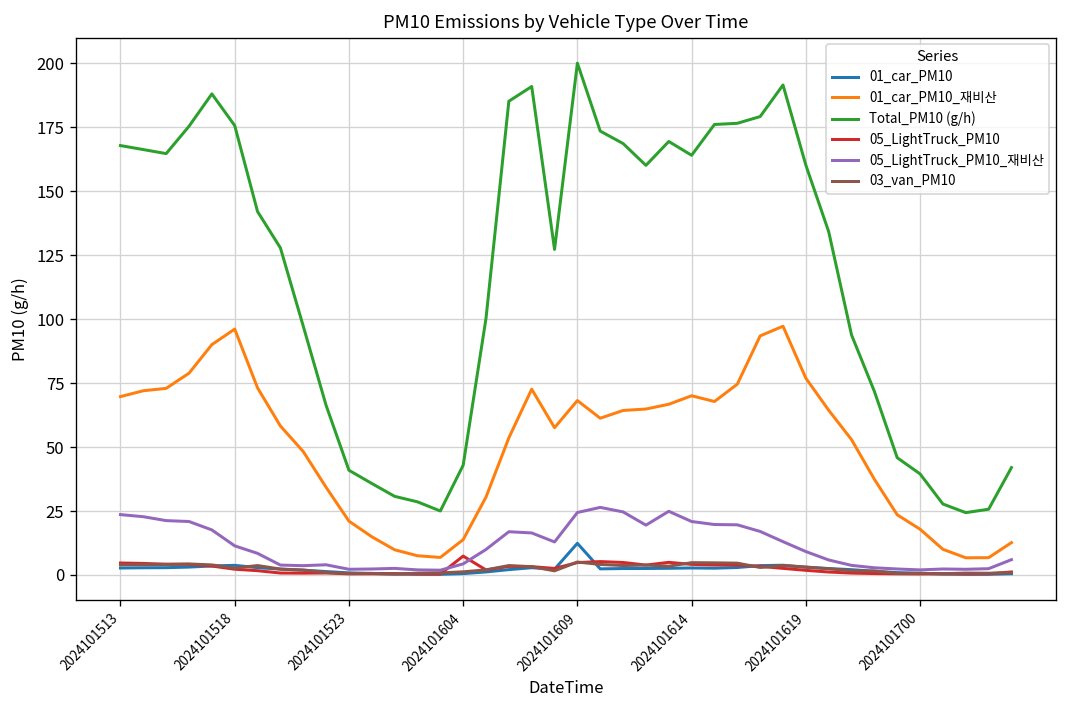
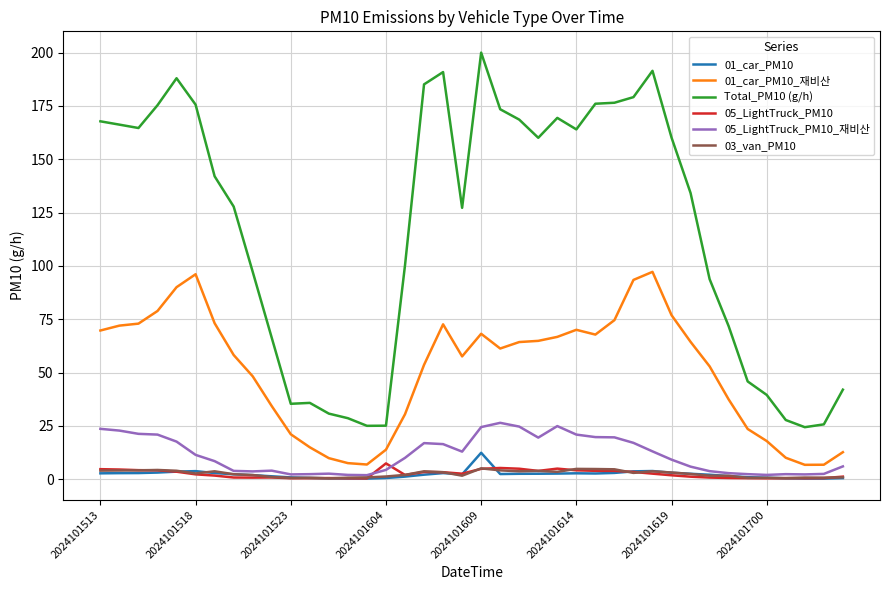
Total_PM10 (g/h), 2024101523: 41 -> 35
Total_PM10 (g/h), 2024101604: 43 -> 25
